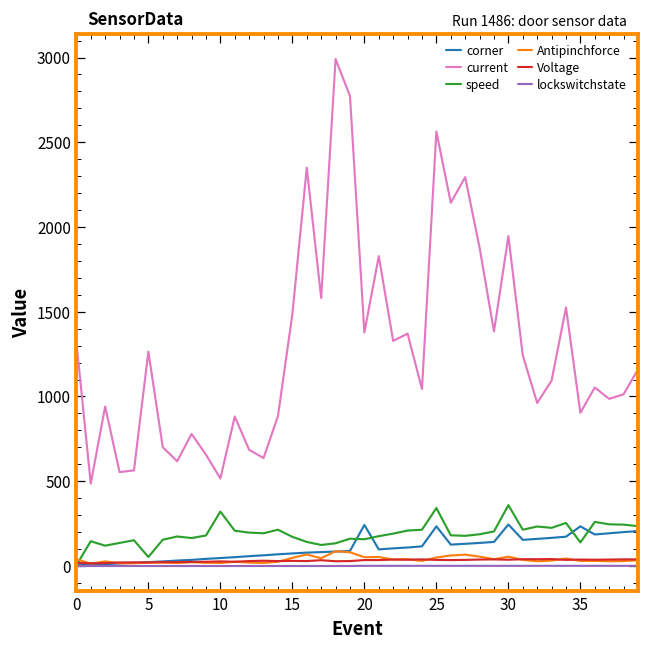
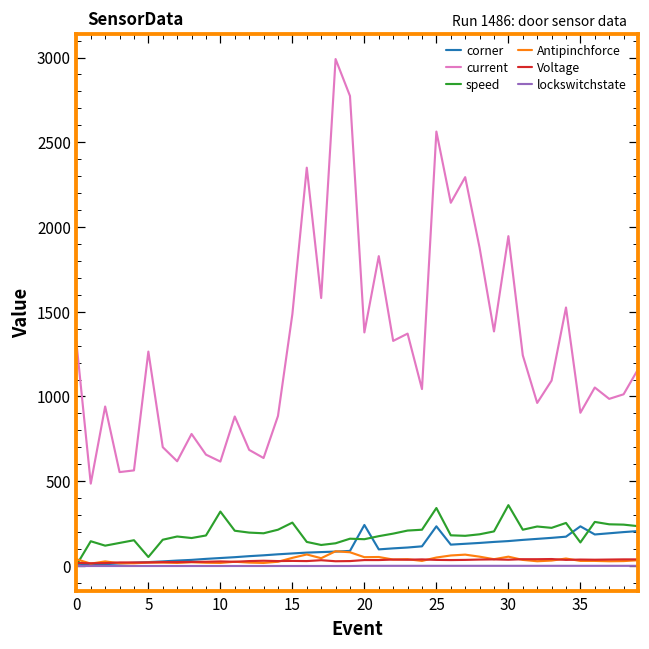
current, 10: 520 -> 620
speed, 15: 170 -> 260
corner, 30: 250 -> 150
